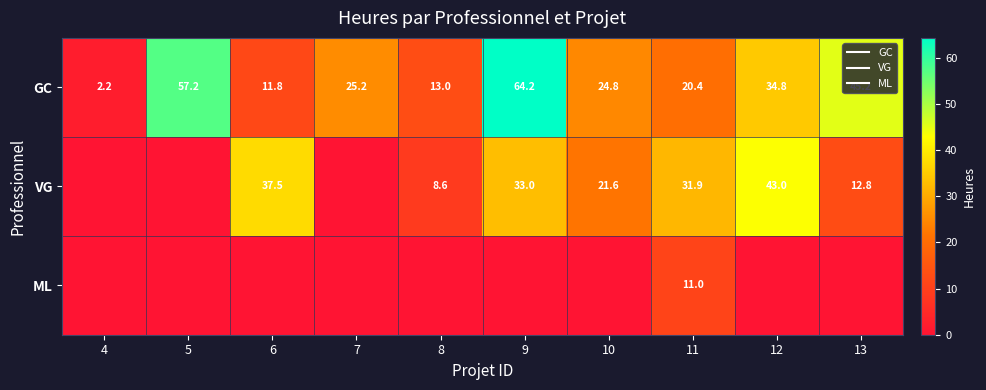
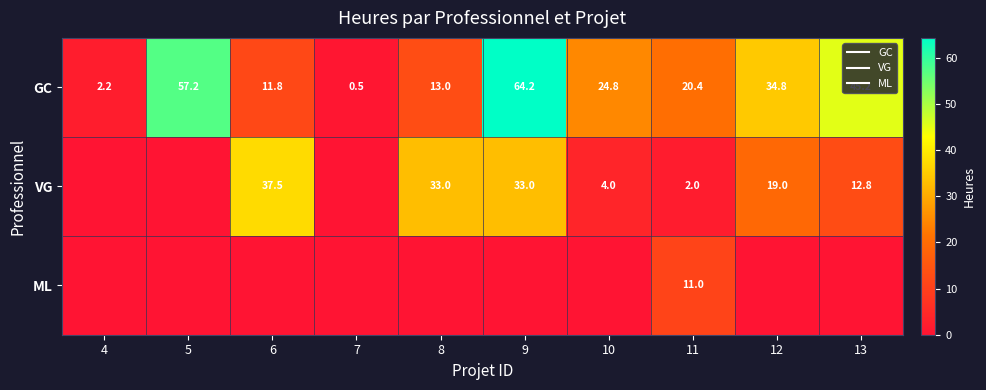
GC, 7: 25.2 -> 0.5
VG, 8: 8.6 -> 33.0
VG, 10: 21.6 -> 4.0
VG, 11: 31.9 -> 2.0
VG, 12: 43.0 -> 19.0
